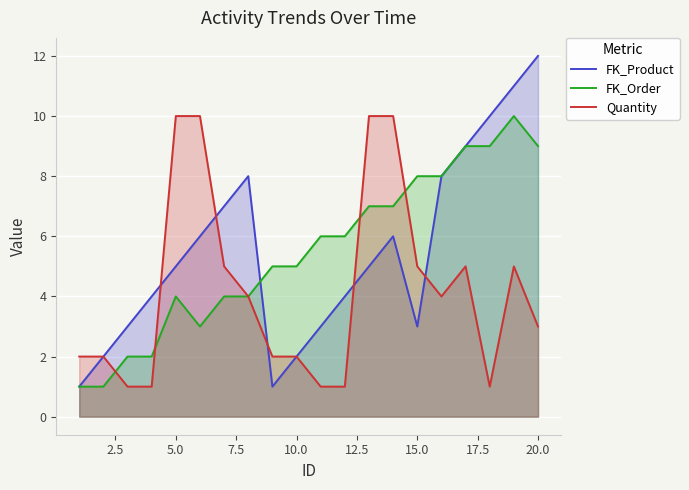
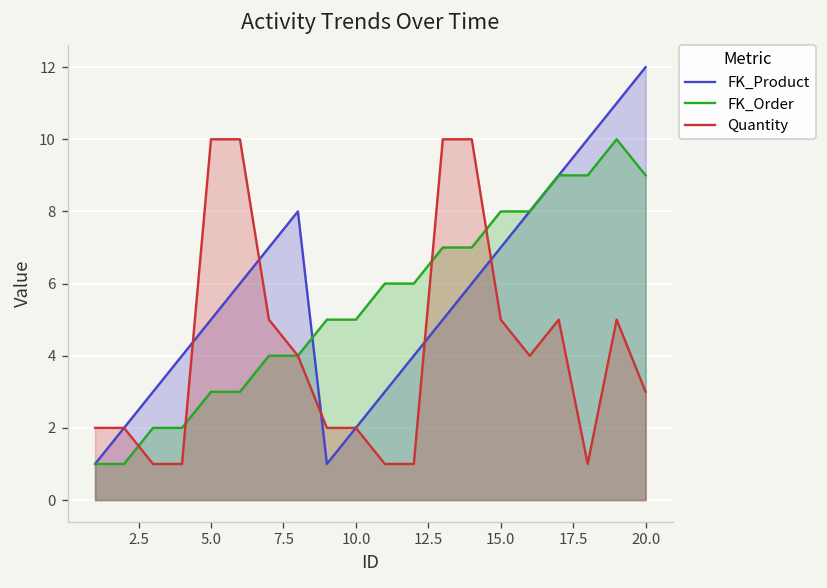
FK_Order, 5.0: 4 -> 3
FK_Product, 15.0: 3 -> 7
